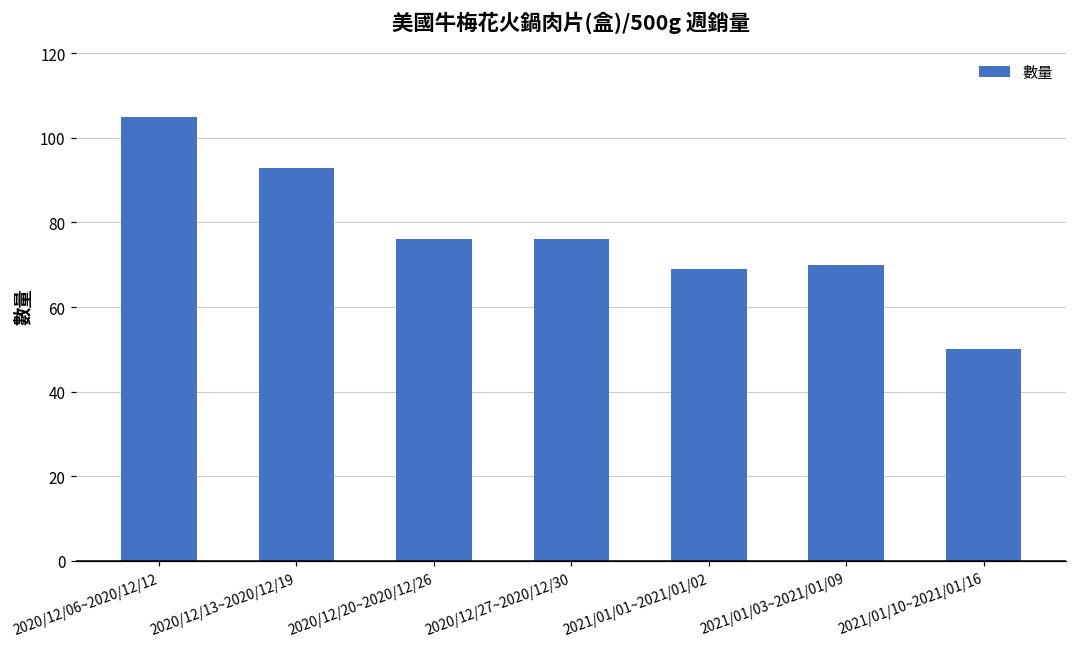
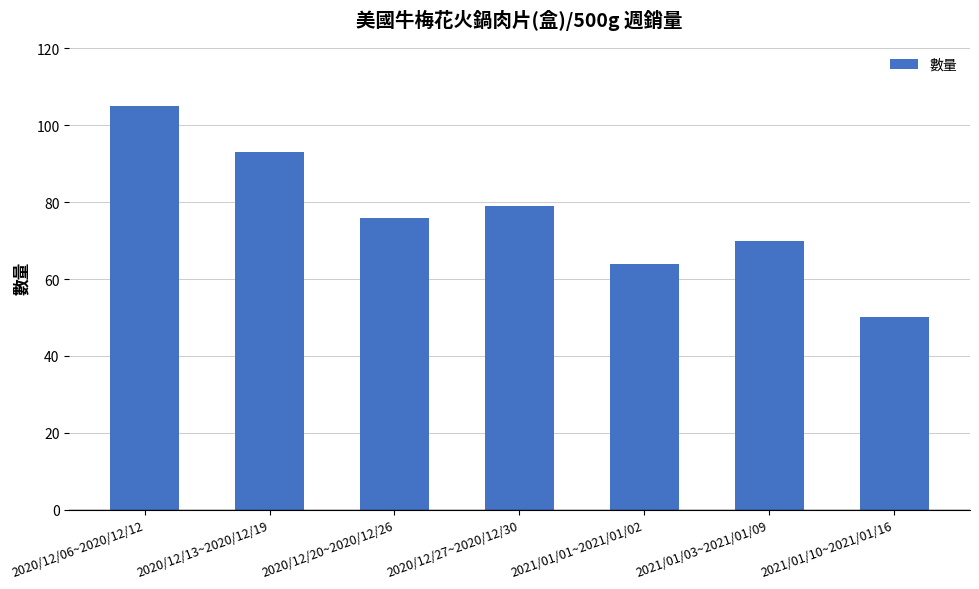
2020/12/27~2020/12/30: 76 -> 79
2021/01/01~2021/01/02: 69 -> 64
